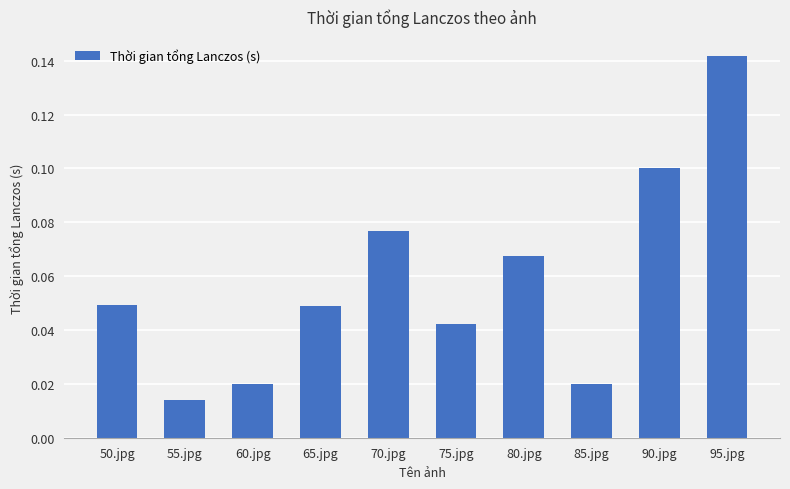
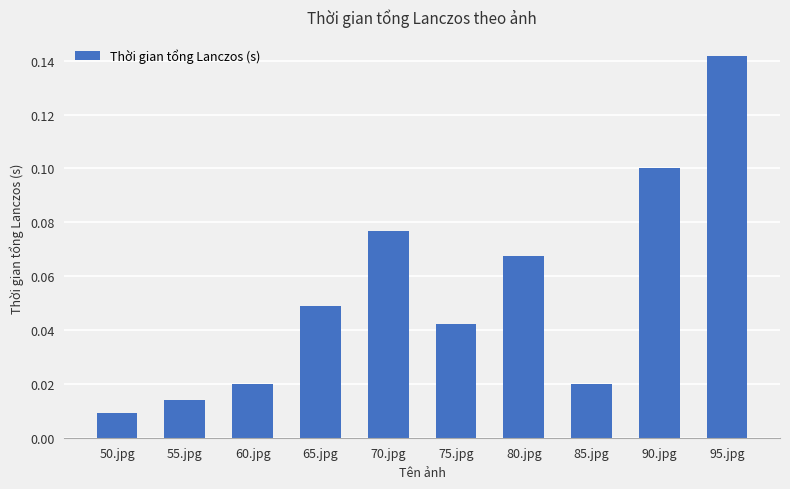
50.jpg: 0.049 -> 0.009
